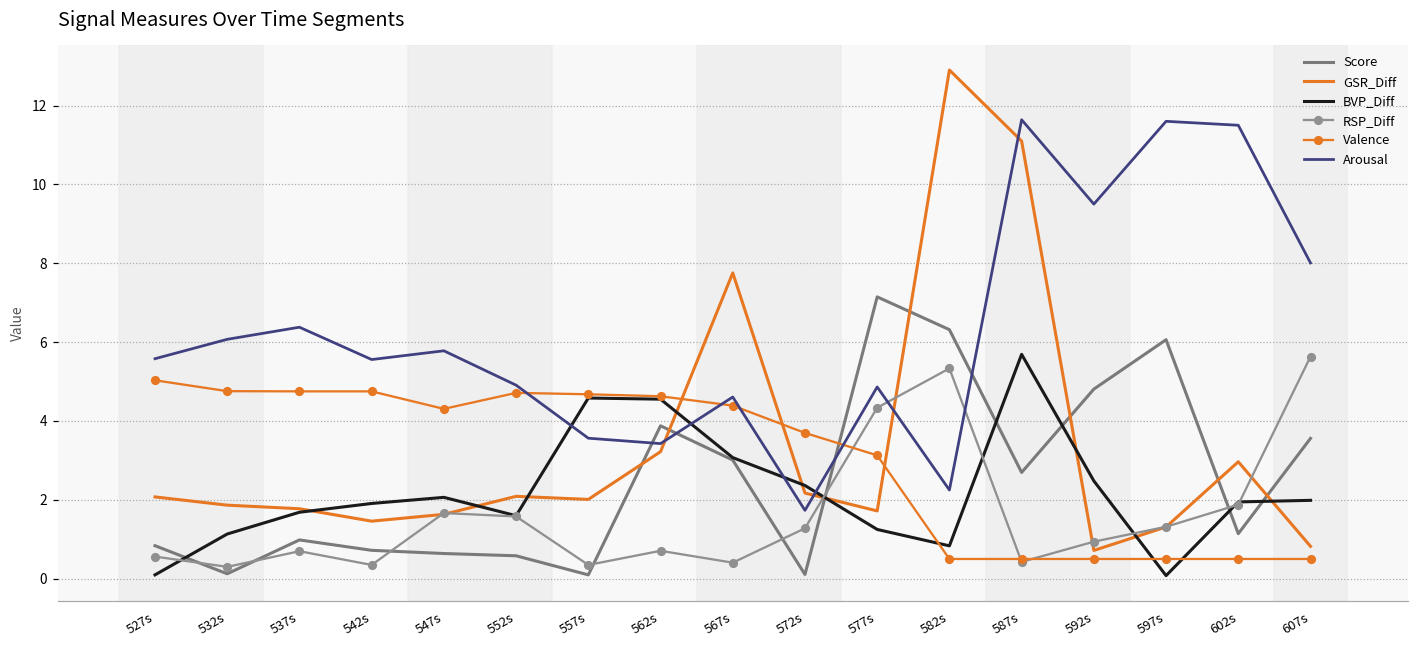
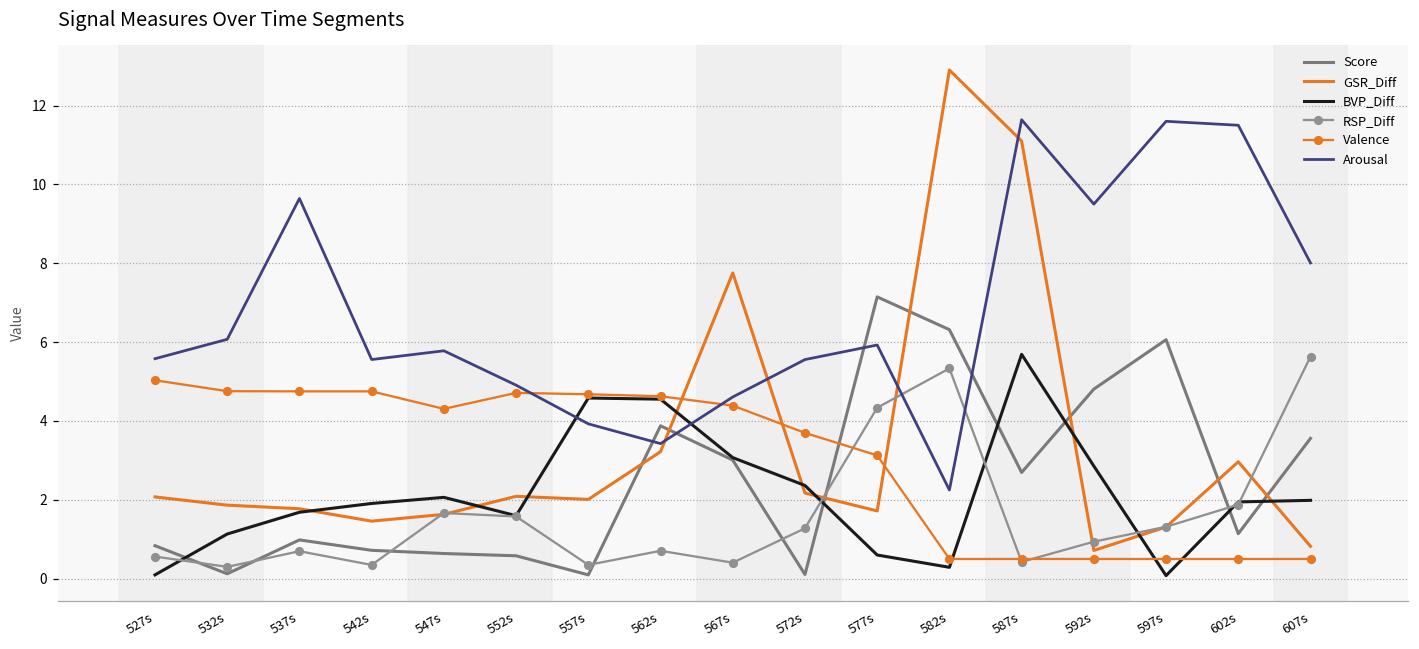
Arousal, 537s: 6.4 -> 9.6
Arousal, 557s: 3.6 -> 3.9
Arousal, 572s: 1.7 -> 5.6
BVP_Diff, 577s: 1.2 -> 0.6
Arousal, 577s: 4.9 -> 5.9
BVP_Diff, 582s: 0.8 -> 0.3
BVP_Diff, 592s: 2.5 -> 2.9
